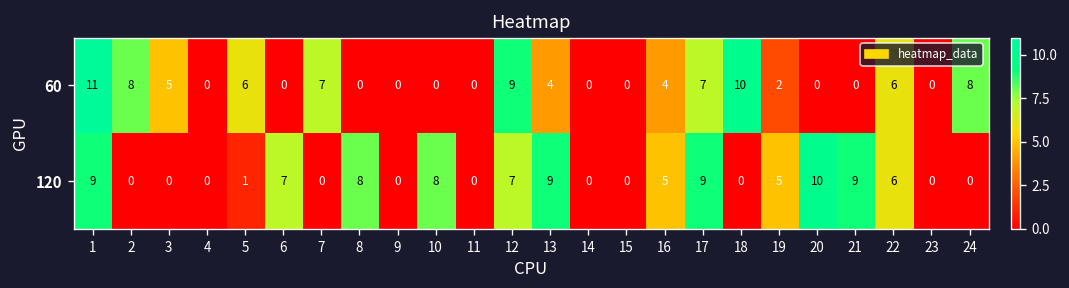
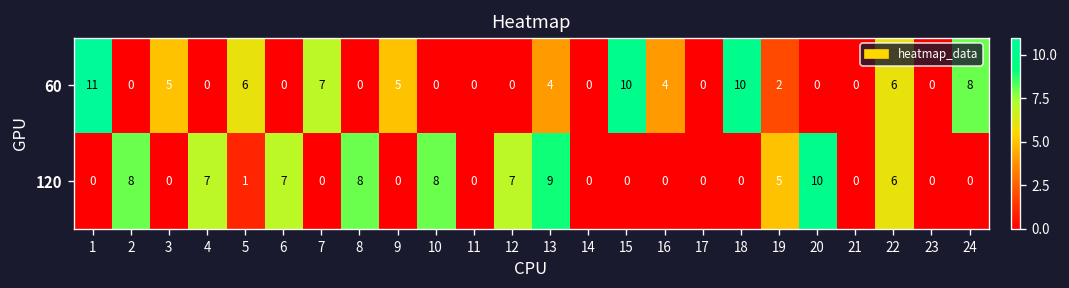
60, 2: 8 -> 0
60, 9: 0 -> 5
60, 12: 9 -> 0
60, 15: 0 -> 10
60, 17: 7 -> 0
120, 1: 9 -> 0
120, 2: 0 -> 8
120, 4: 0 -> 7
120, 16: 5 -> 0
120, 17: 9 -> 0
120, 21: 9 -> 0
